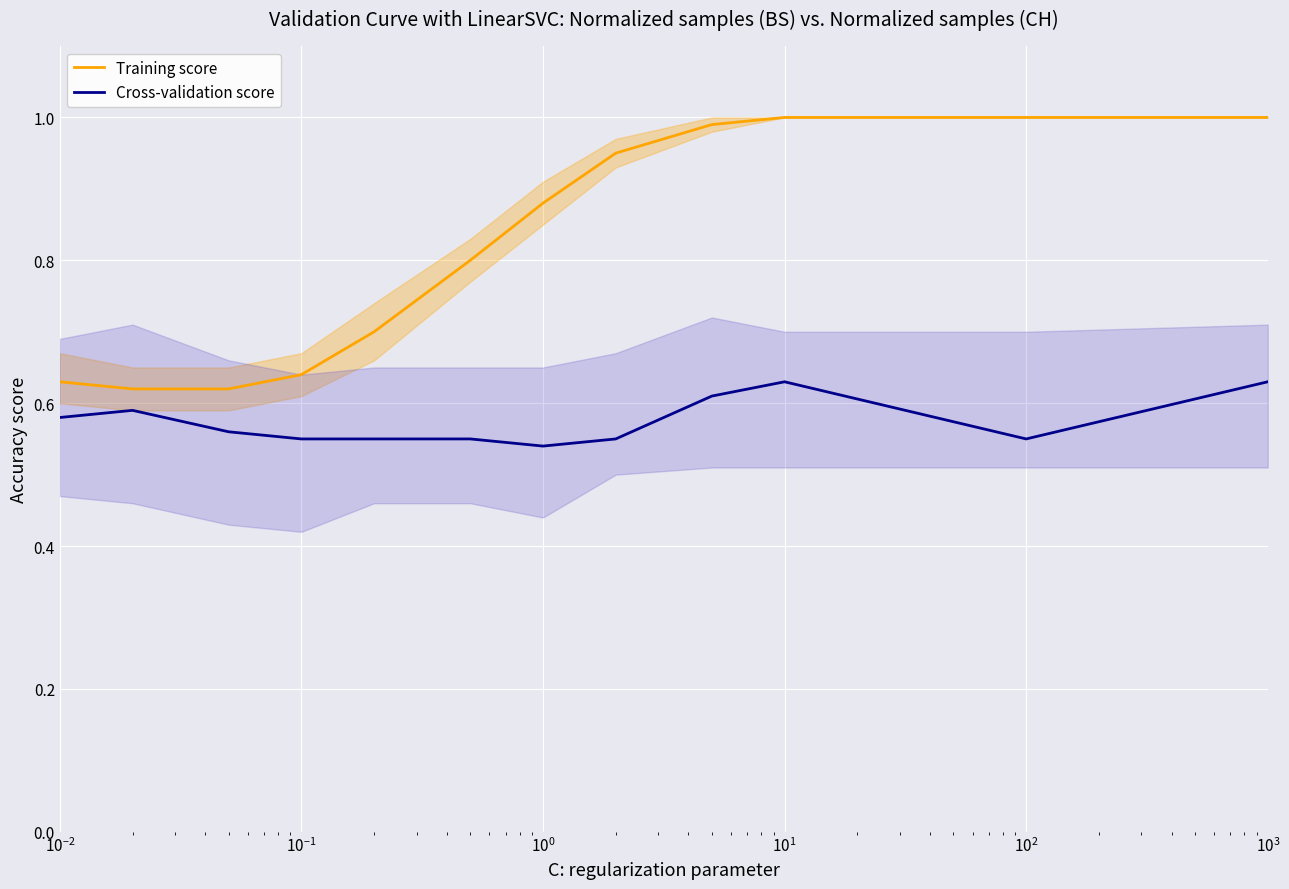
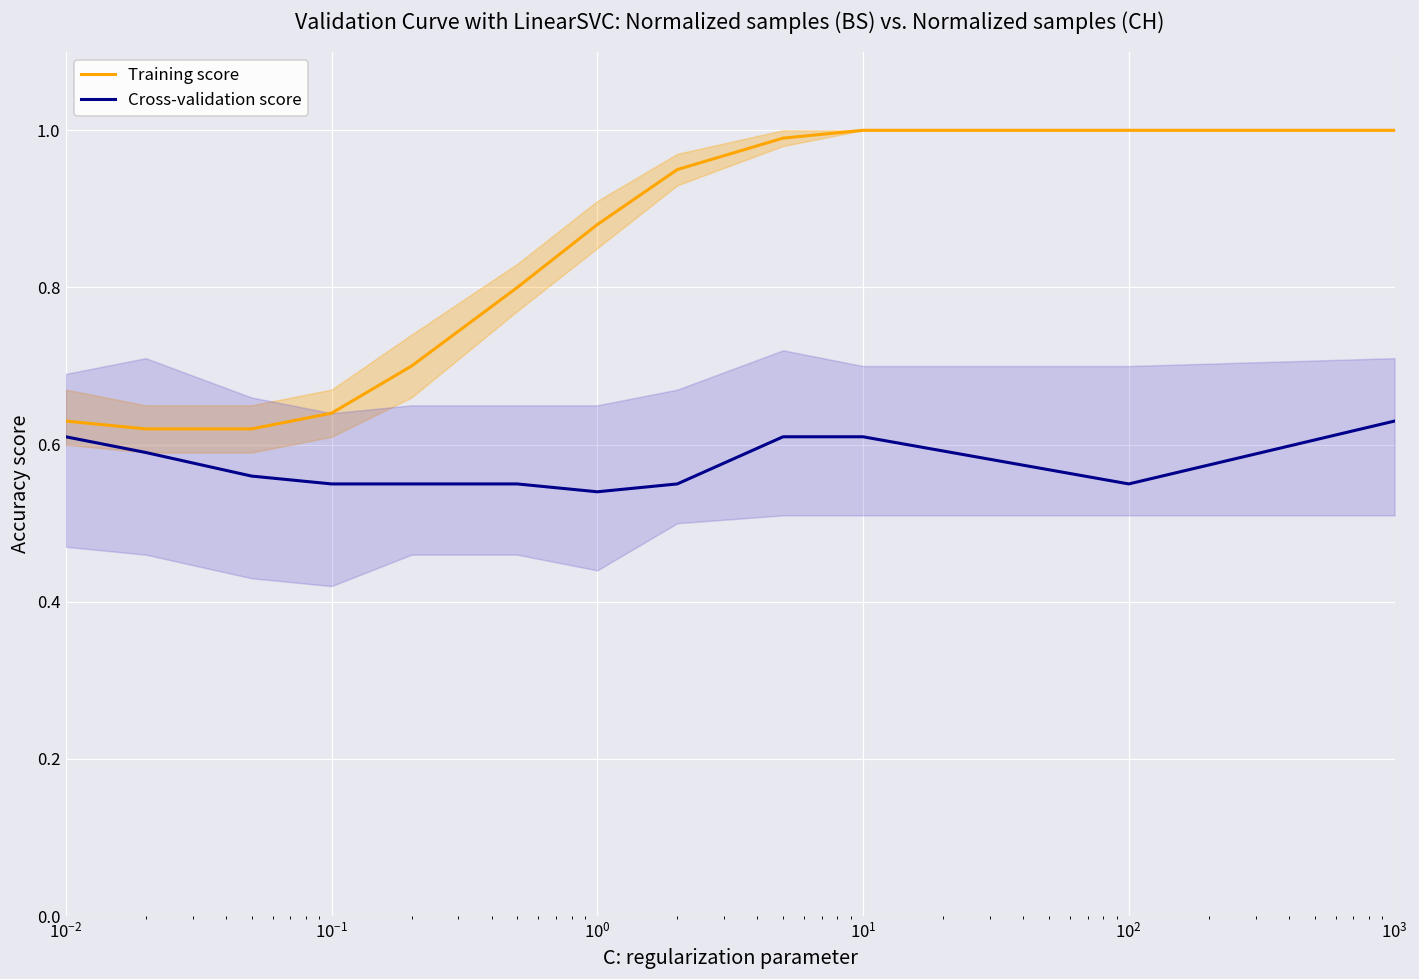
Cross-validation score, 10^-2: 0.58 -> 0.61
Cross-validation score, 10^1: 0.63 -> 0.61
